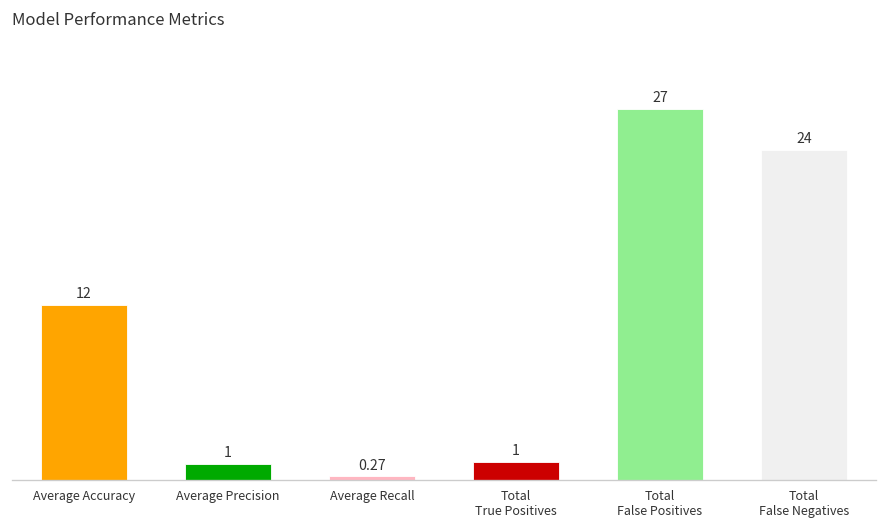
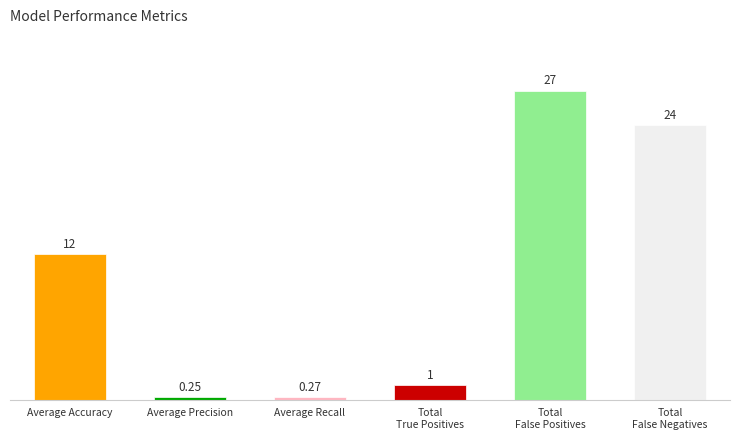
Average Precision: 1 -> 0.25
